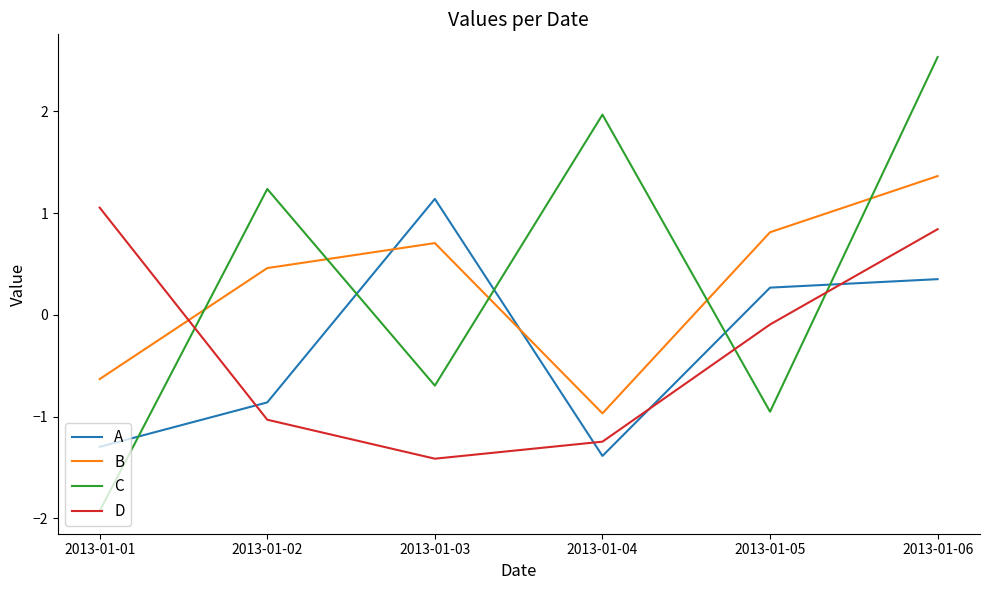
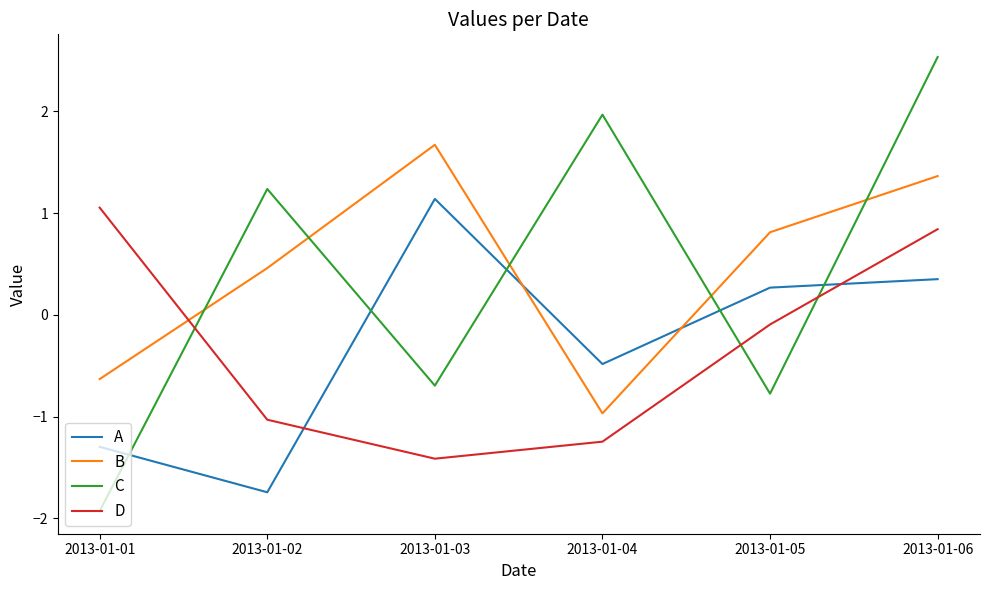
A, 2013-01-02: -0.86 -> -1.74
B, 2013-01-03: 0.70 -> 1.67
A, 2013-01-04: -1.39 -> -0.48
C, 2013-01-05: -0.95 -> -0.77
